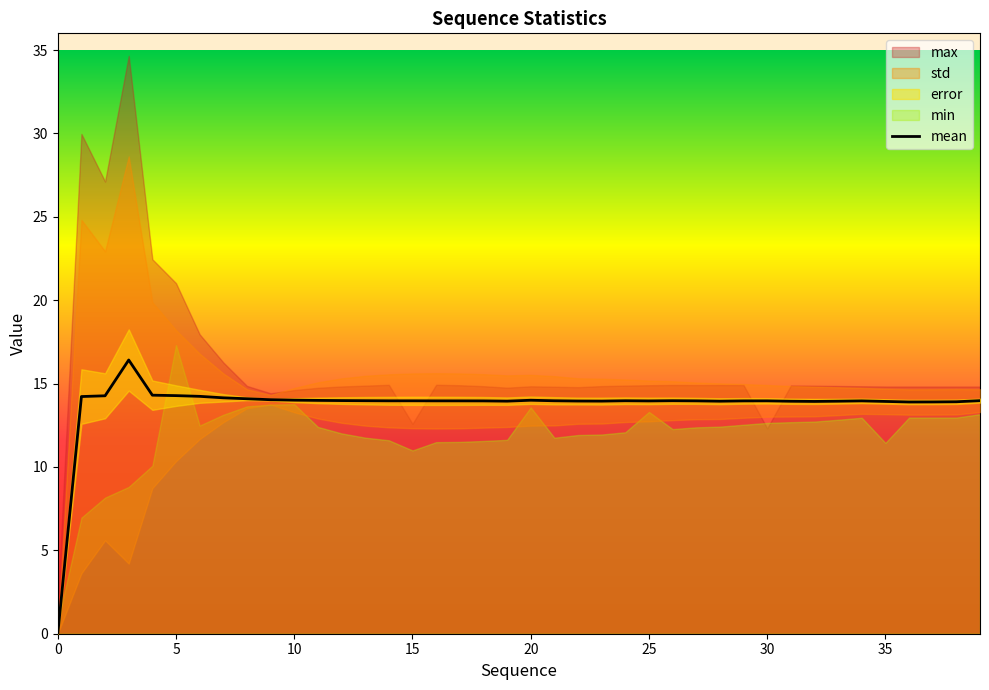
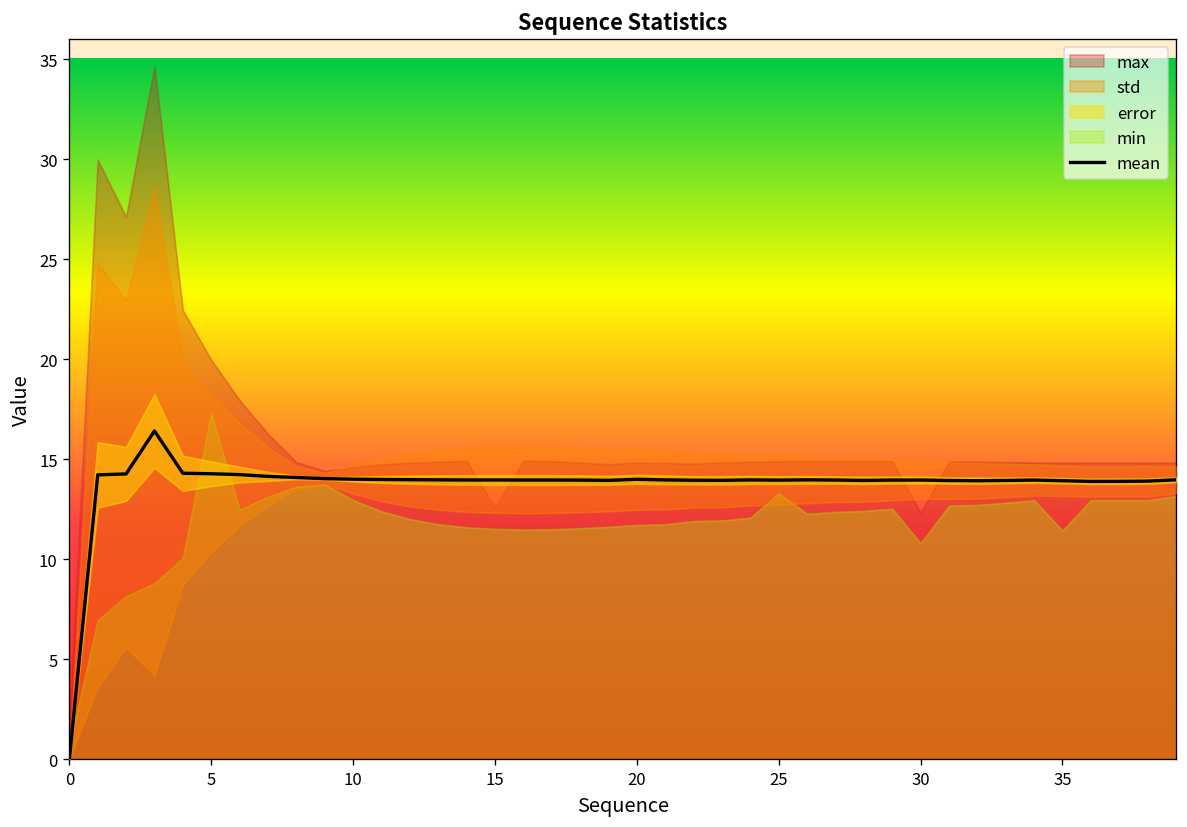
max, 5: 21.0 -> 20.0
min, 10: 13.8 -> 13.0
min, 15: 11.0 -> 11.5
min, 20: 13.6 -> 11.7
min, 30: 12.6 -> 10.8
